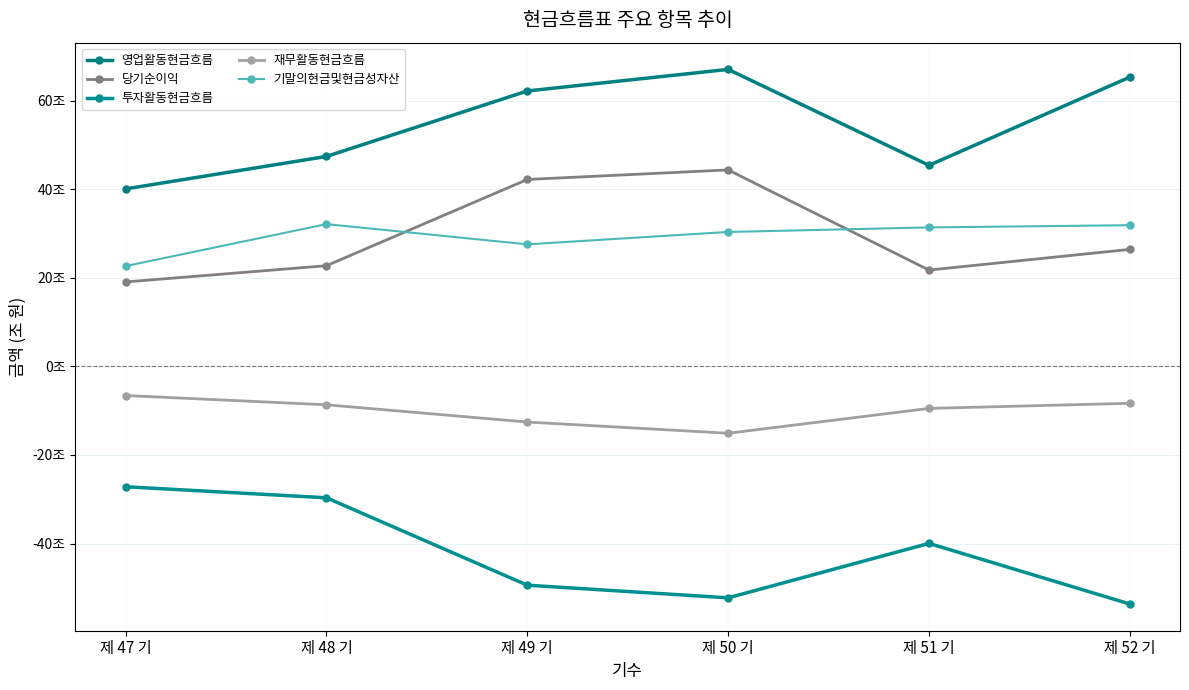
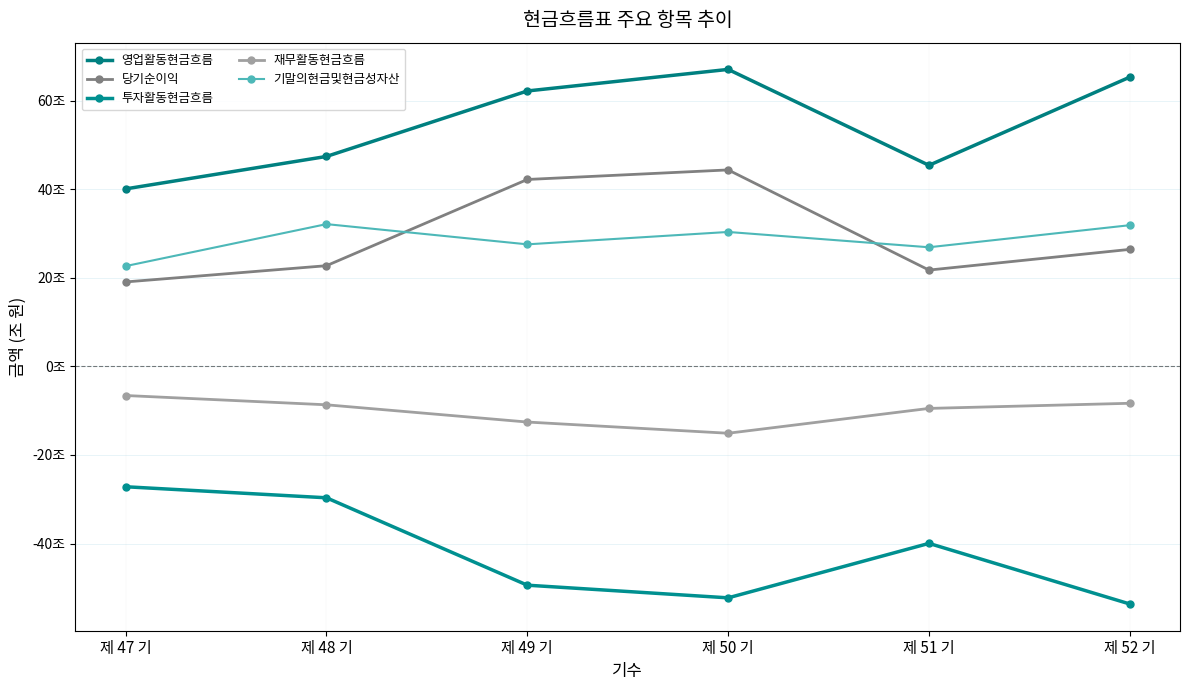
기말의현금및현금성자산, 제 51 기: 31조 -> 27조
